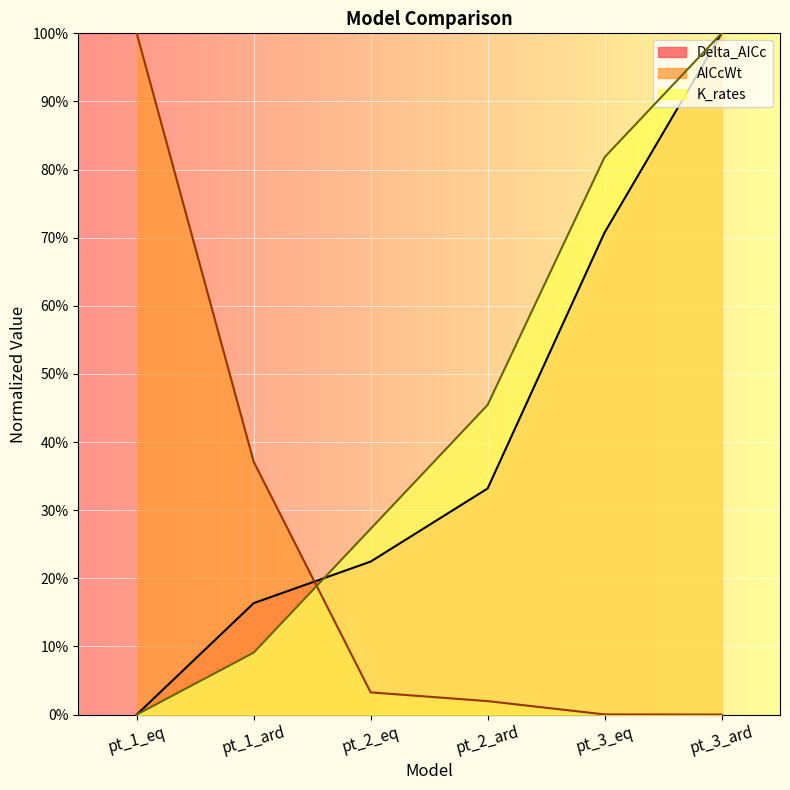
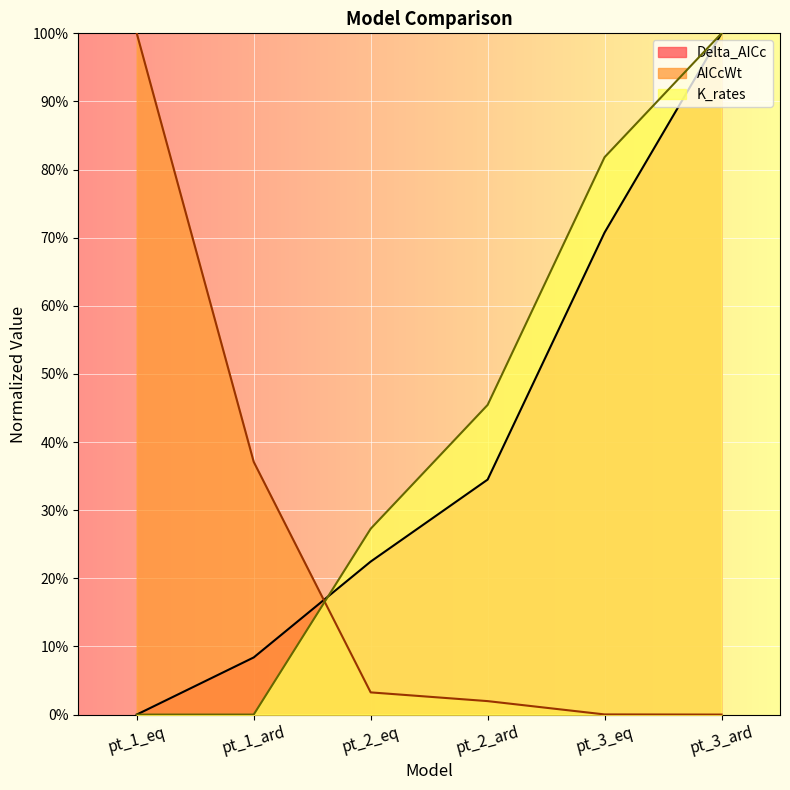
Delta_AICc, pt_1_ard: 16% -> 8%
K_rates, pt_1_ard: 9% -> 0%
Delta_AICc, pt_2_ard: 33% -> 34%
